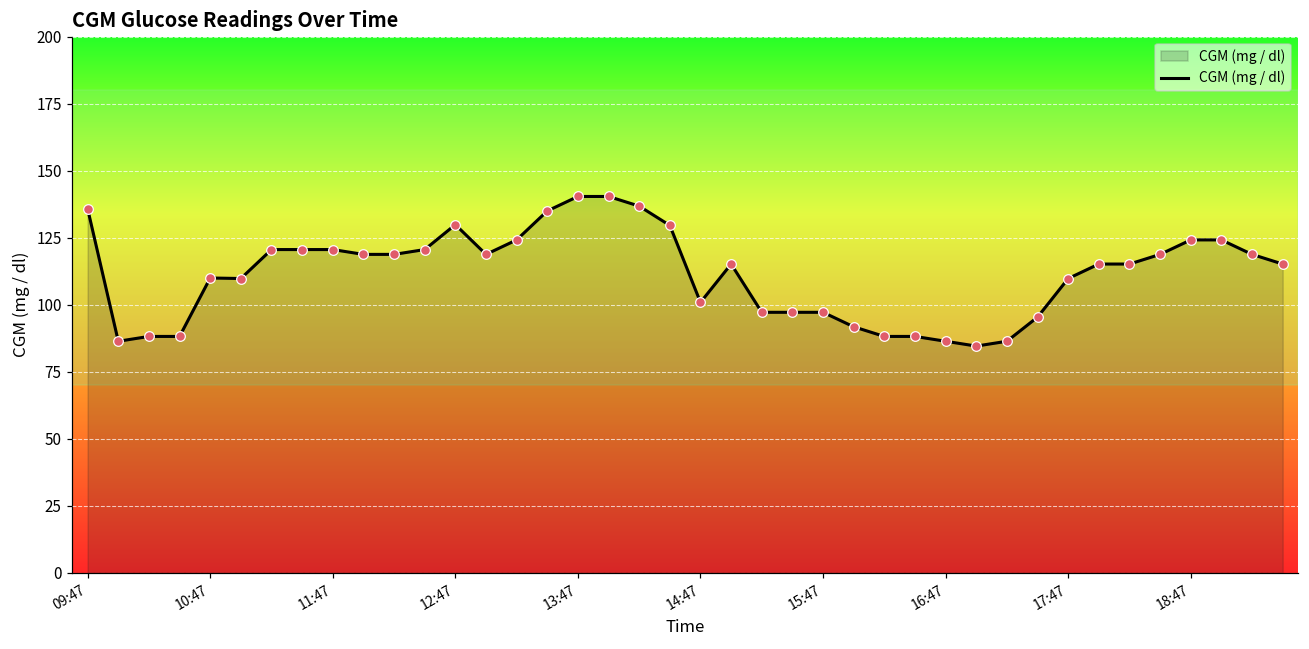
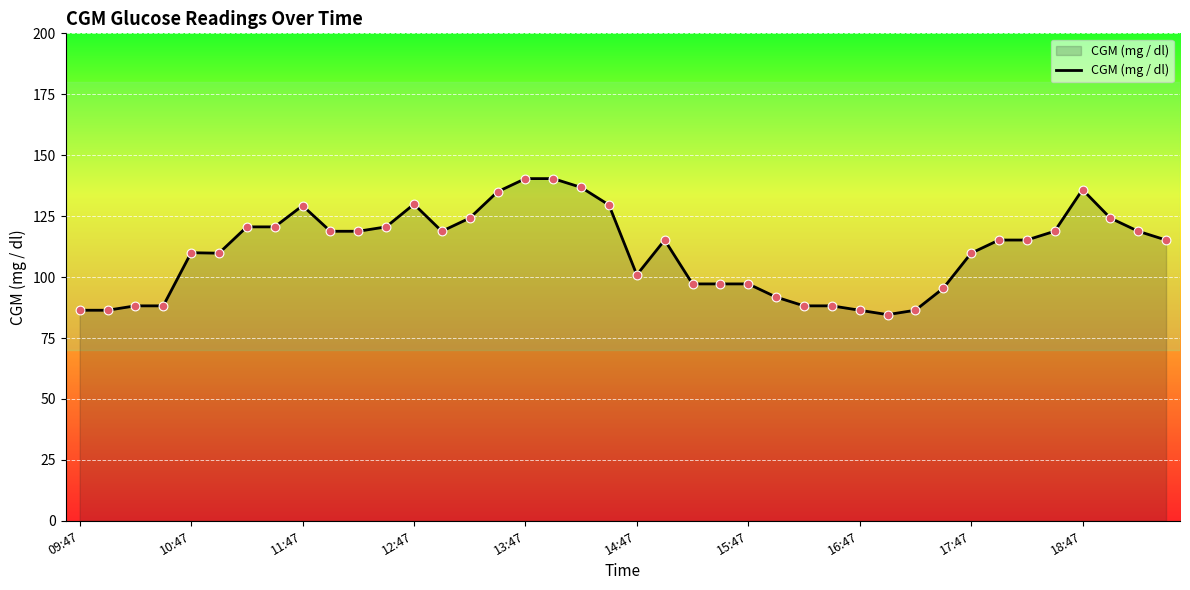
09:47: 136 -> 86
11:47: 121 -> 129
18:47: 124 -> 136
